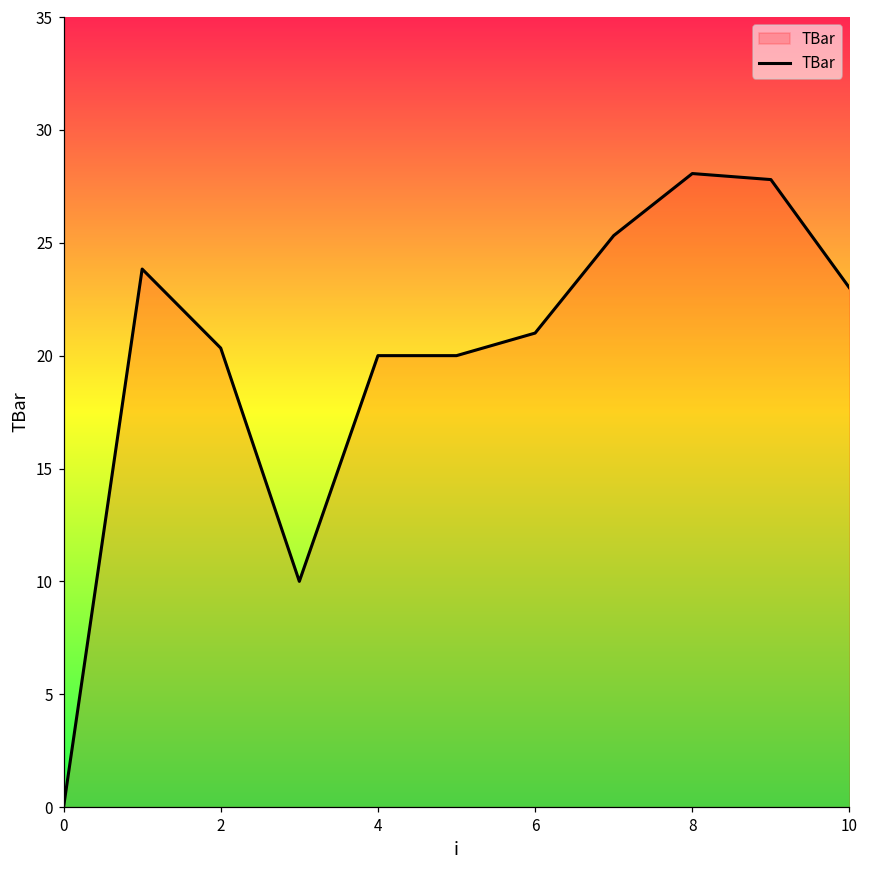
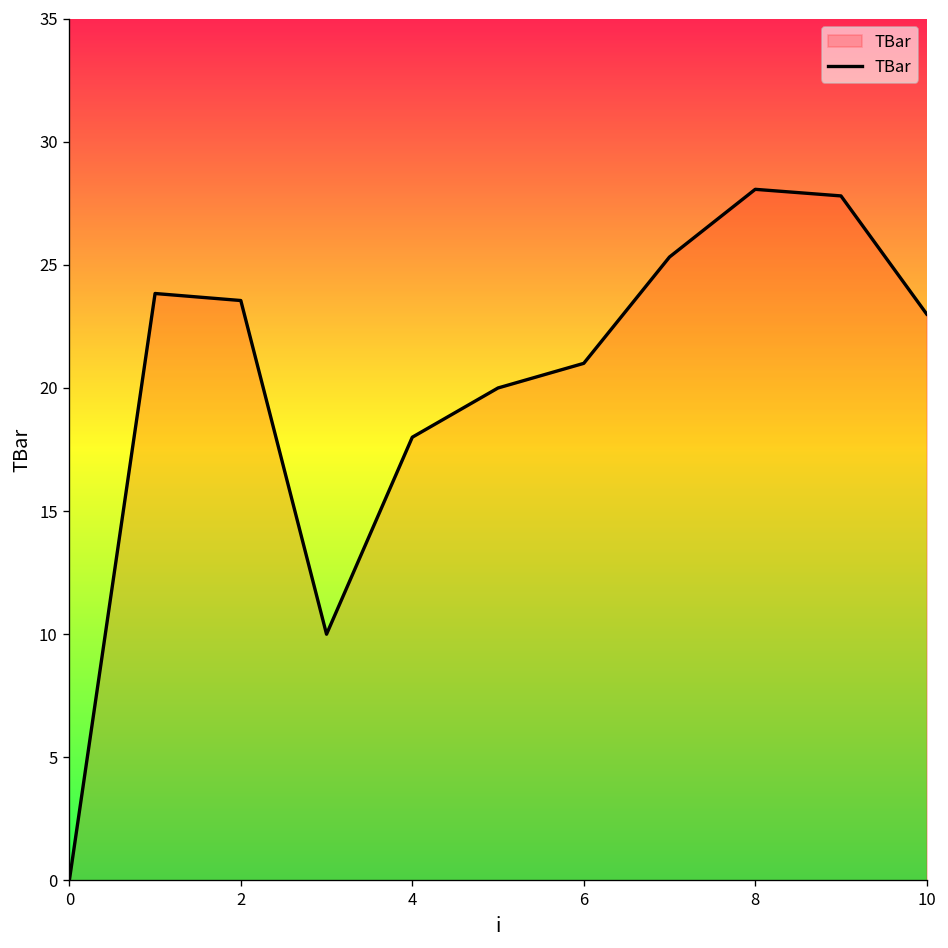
2: 20.3 -> 23.6
4: 20 -> 18
